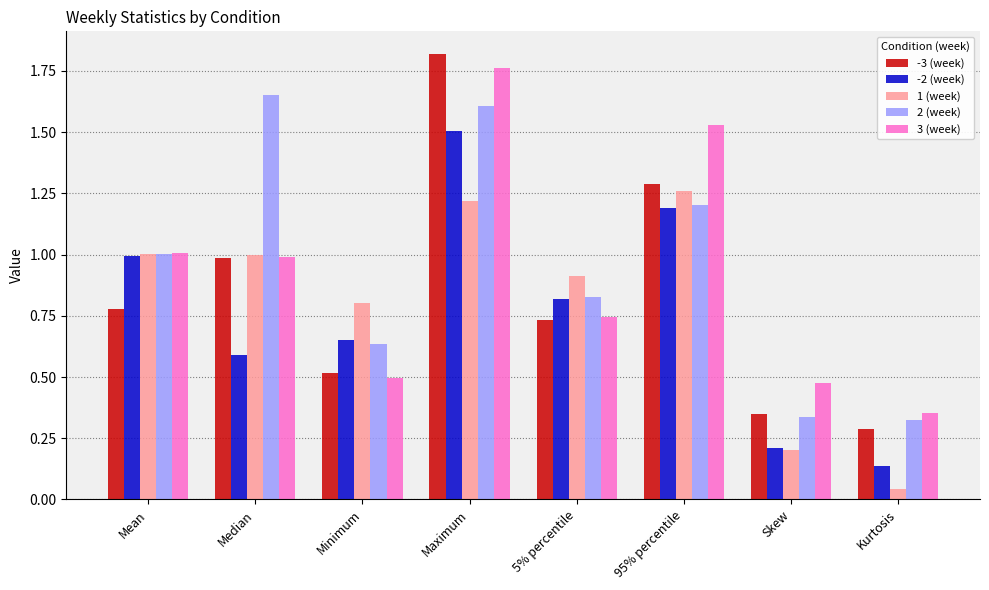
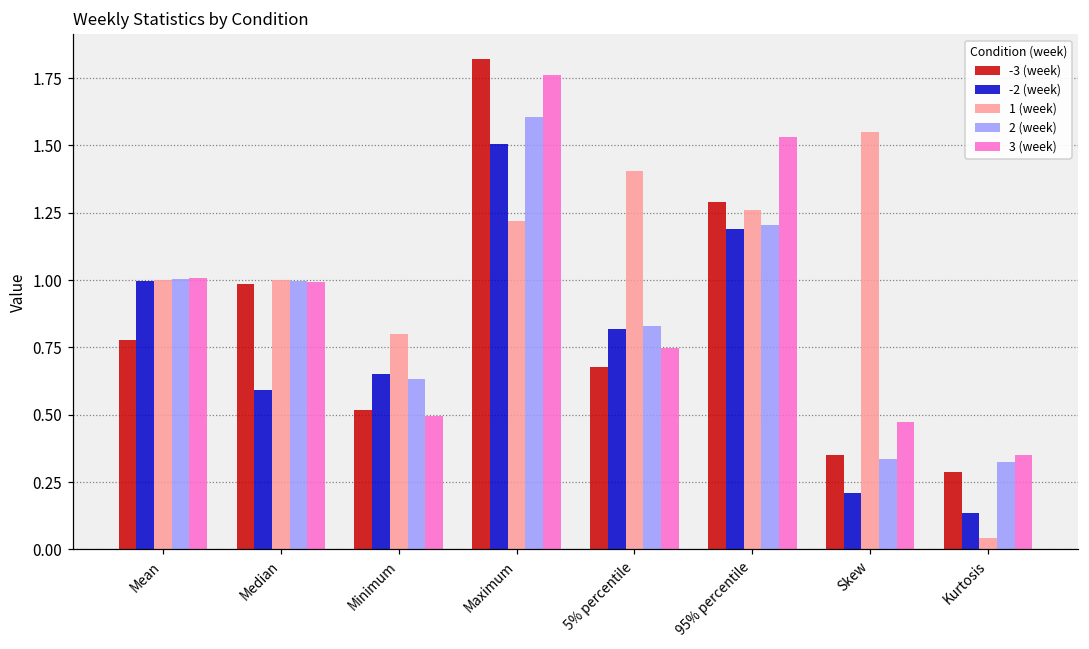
2 (week), Median: 1.65 -> 1.00
-3 (week), 5% percentile: 0.73 -> 0.68
1 (week), 5% percentile: 0.91 -> 1.40
1 (week), Skew: 0.20 -> 1.55
